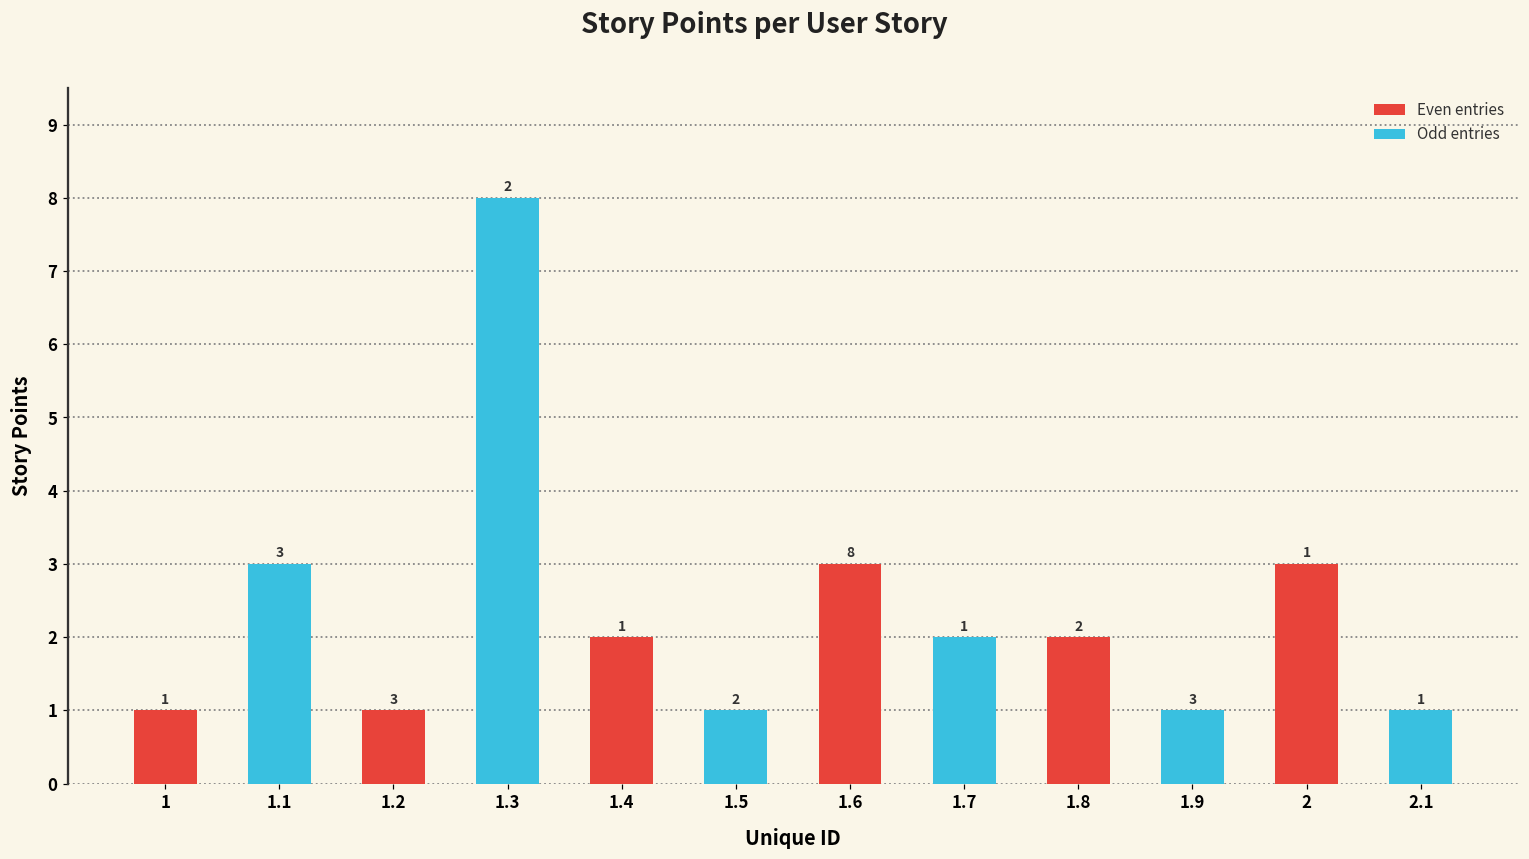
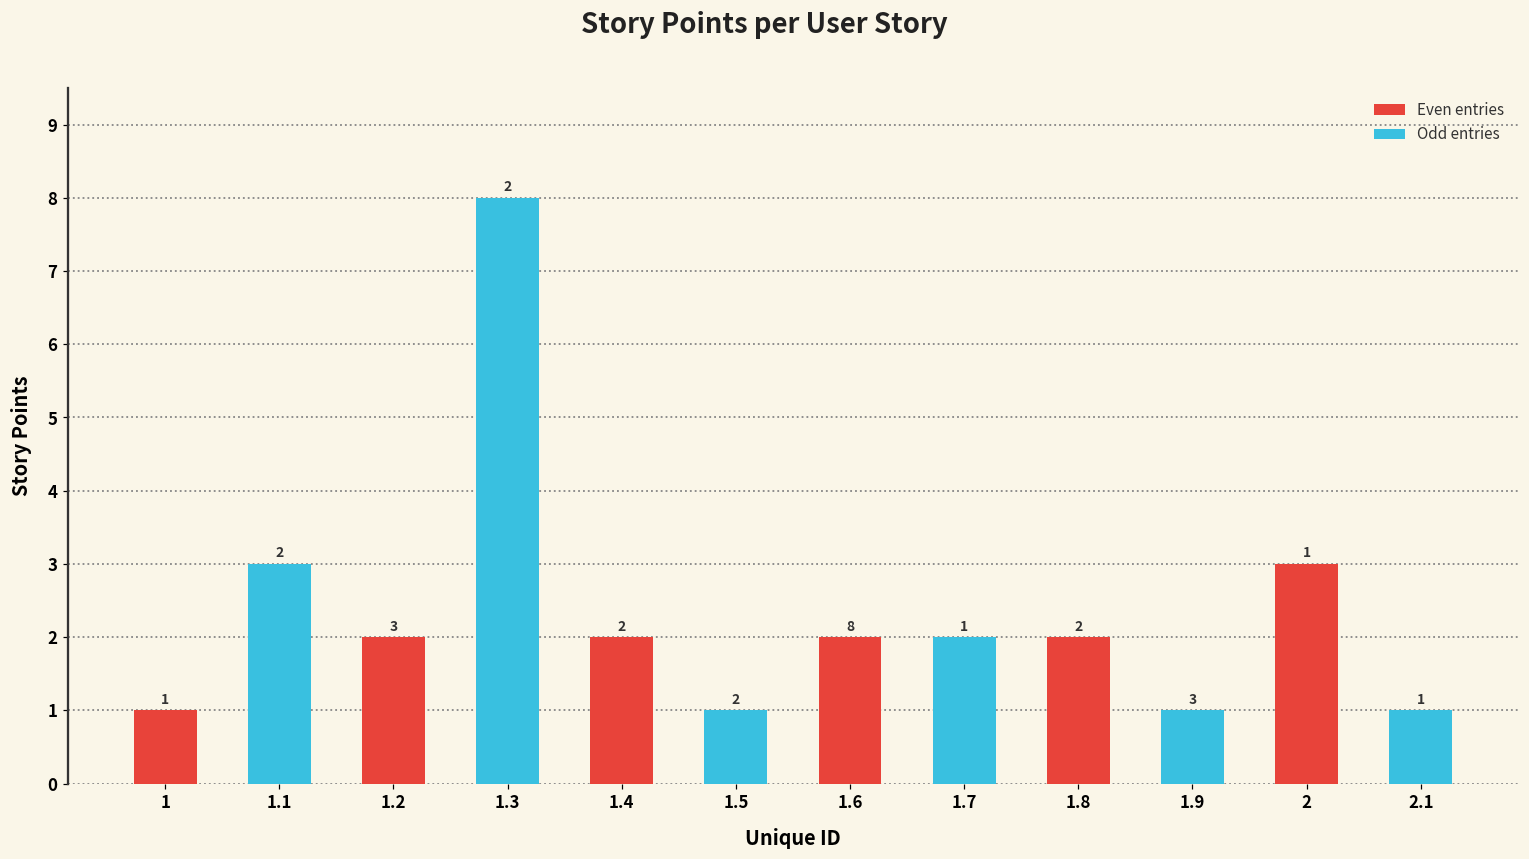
Even entries, 1.2: 1 -> 2
Even entries, 1.6: 3 -> 2
